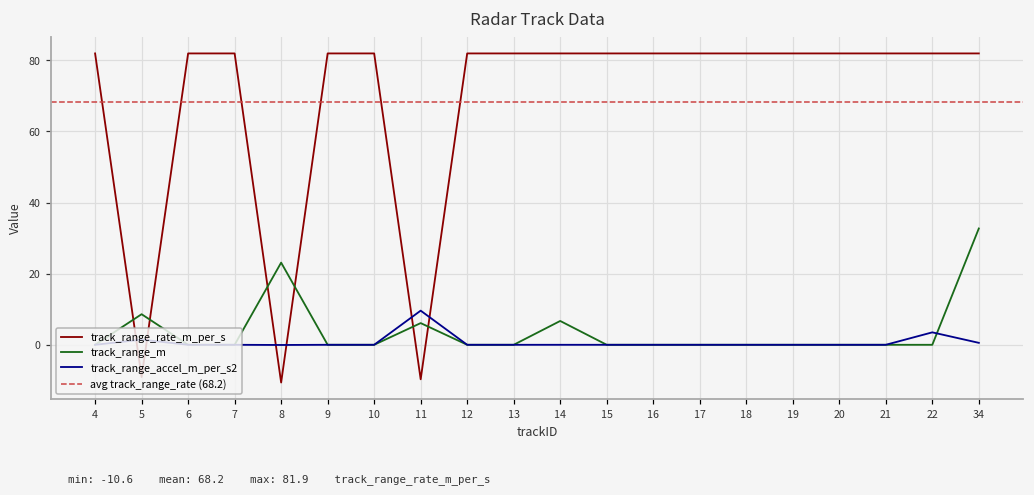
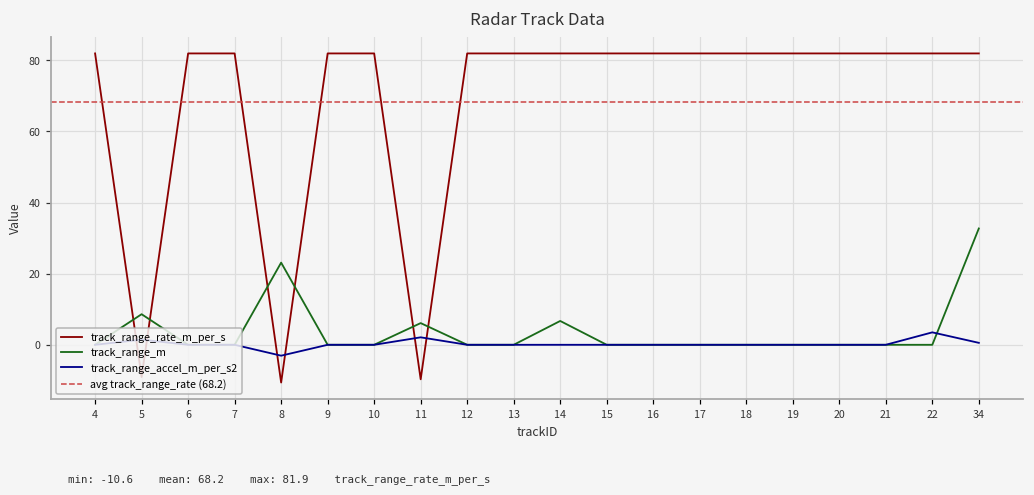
track_range_accel_m_per_s2, 8: 0 -> -3
track_range_accel_m_per_s2, 11: 10 -> 2
